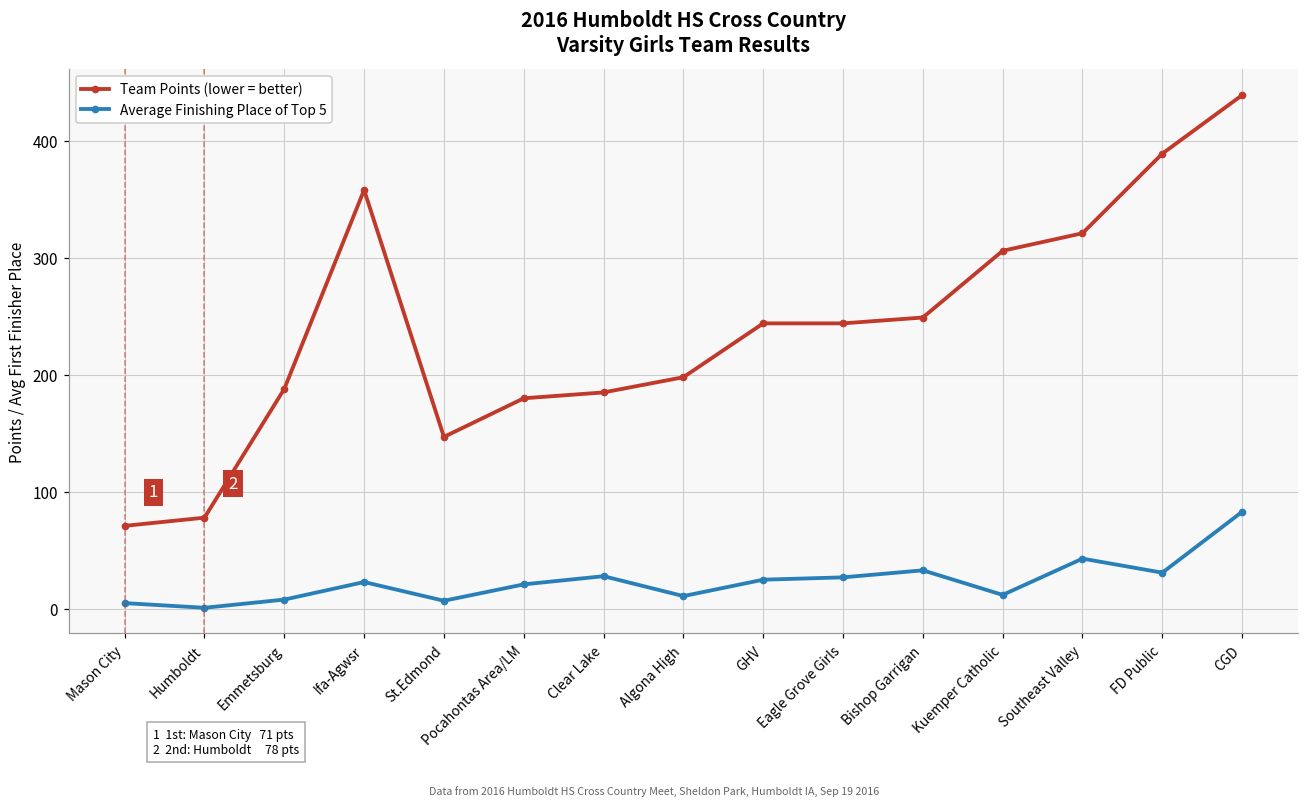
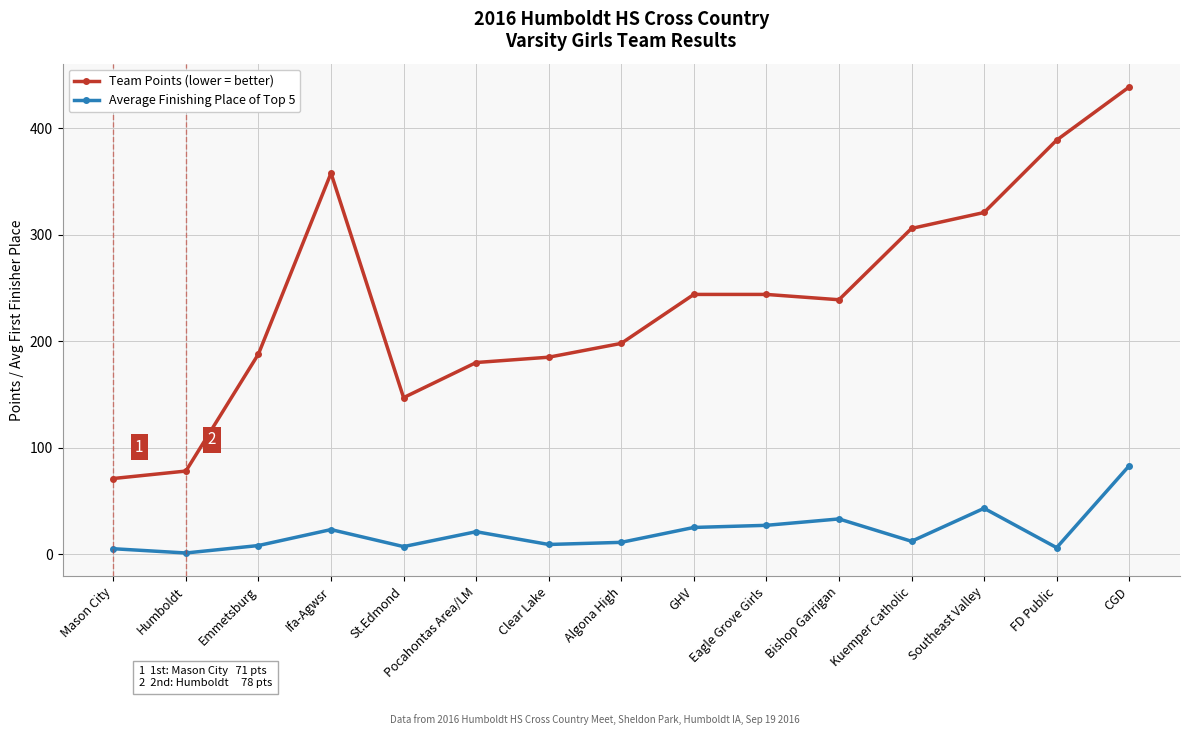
Average Finishing Place of Top 5, Clear Lake: 28 -> 9
Team Points (lower = better), Bishop Garrigan: 249 -> 239
Average Finishing Place of Top 5, FD Public: 31 -> 6
